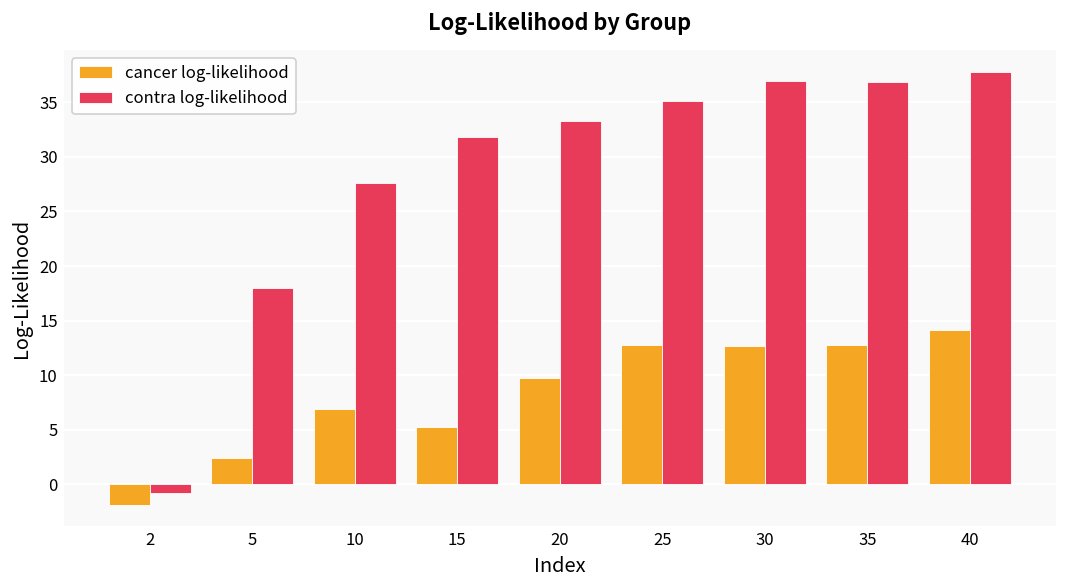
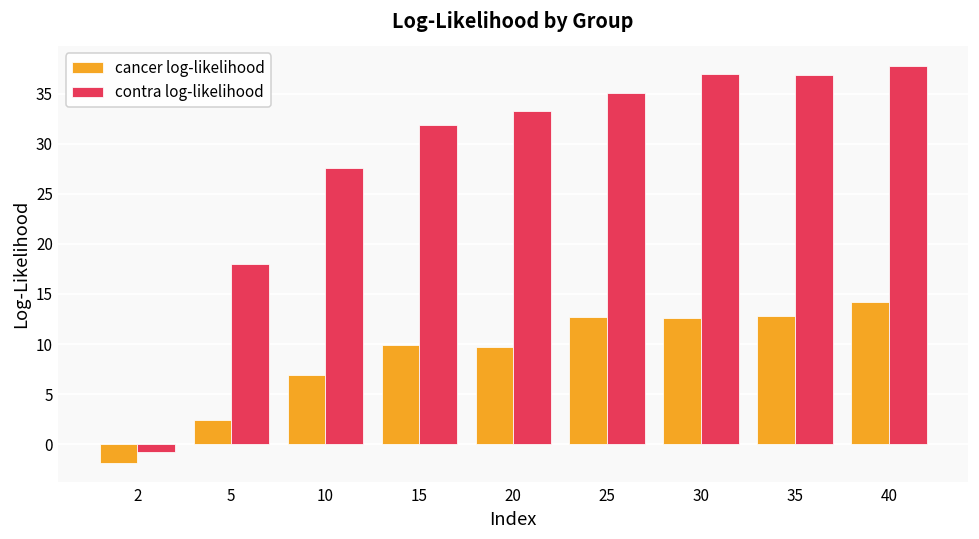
cancer log-likelihood, 15: 5 -> 10
